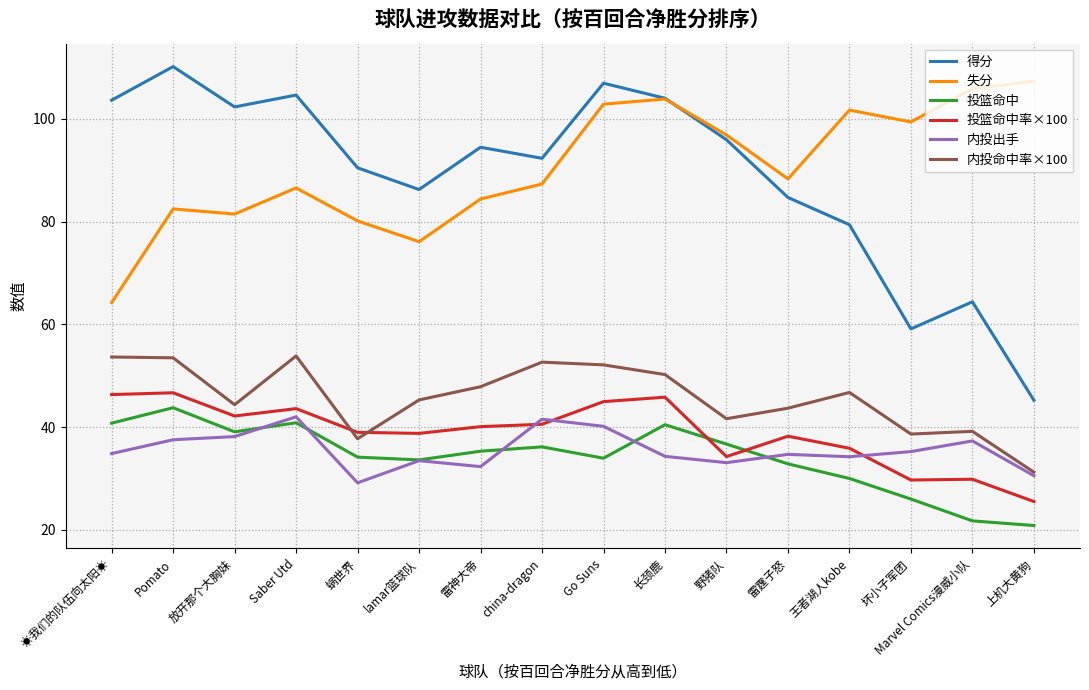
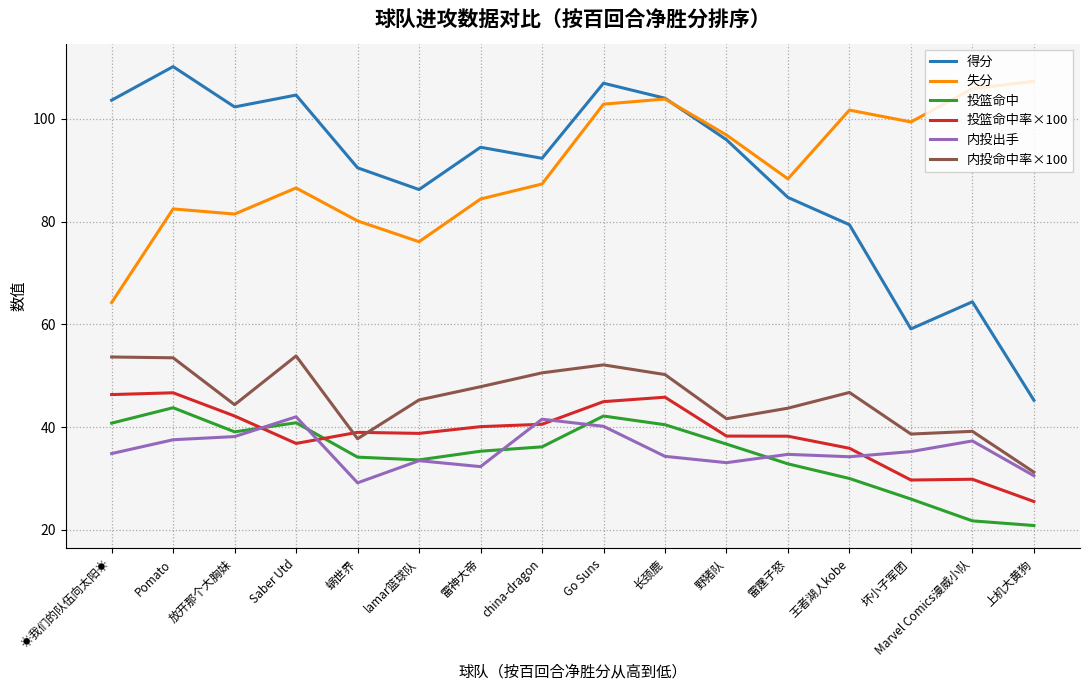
投篮命中率×100, Saber Utd: 44 -> 37
内投命中率×100, china-dragon: 53 -> 51
投篮命中, Go Suns: 34 -> 42
投篮命中率×100, 野猪队: 34 -> 38
